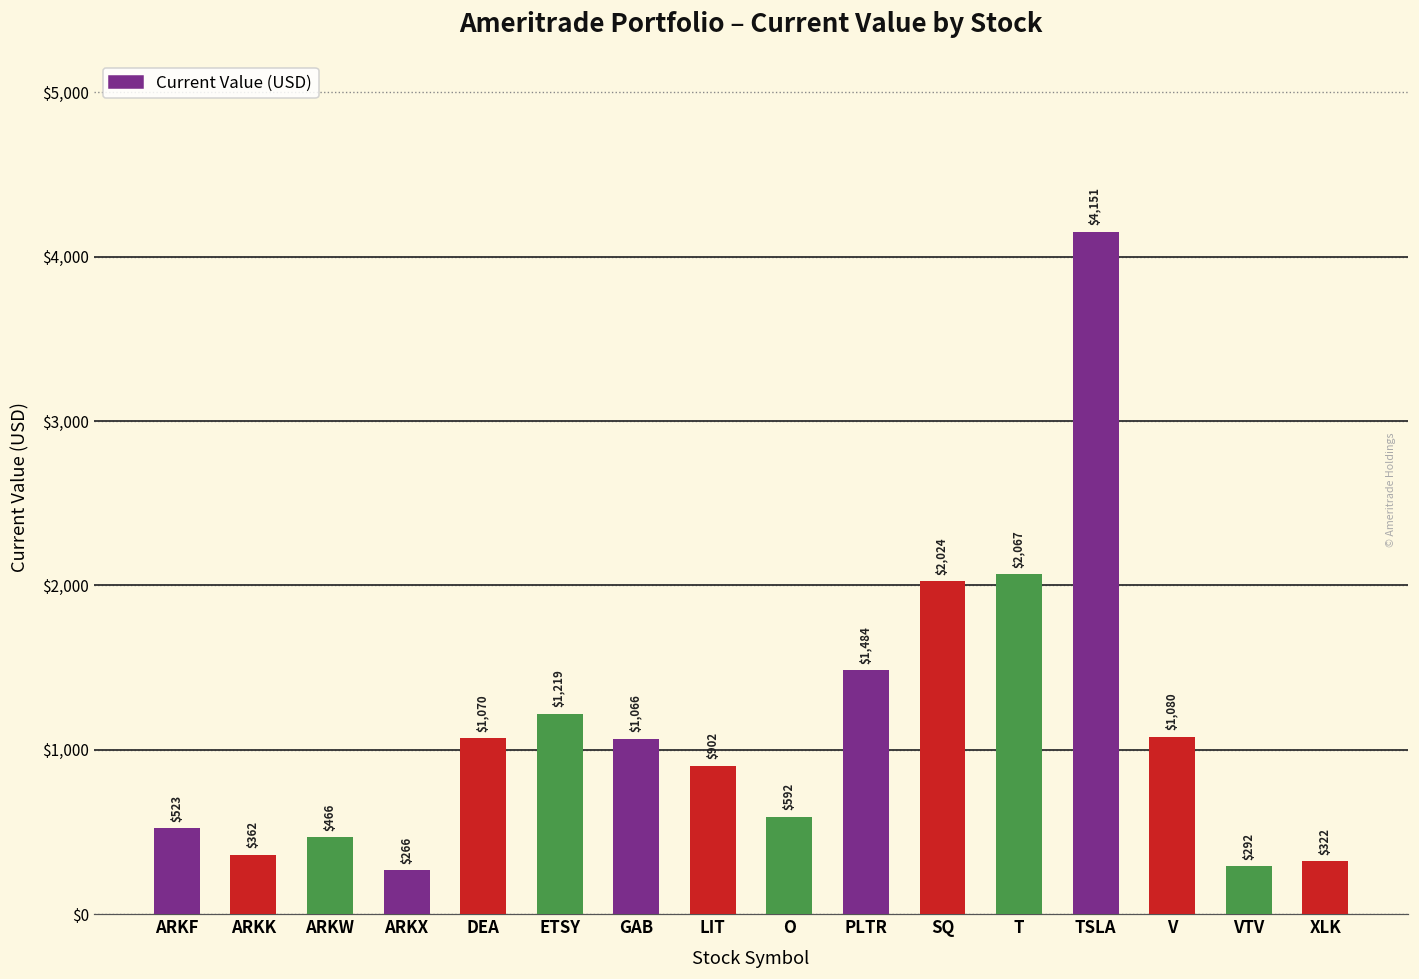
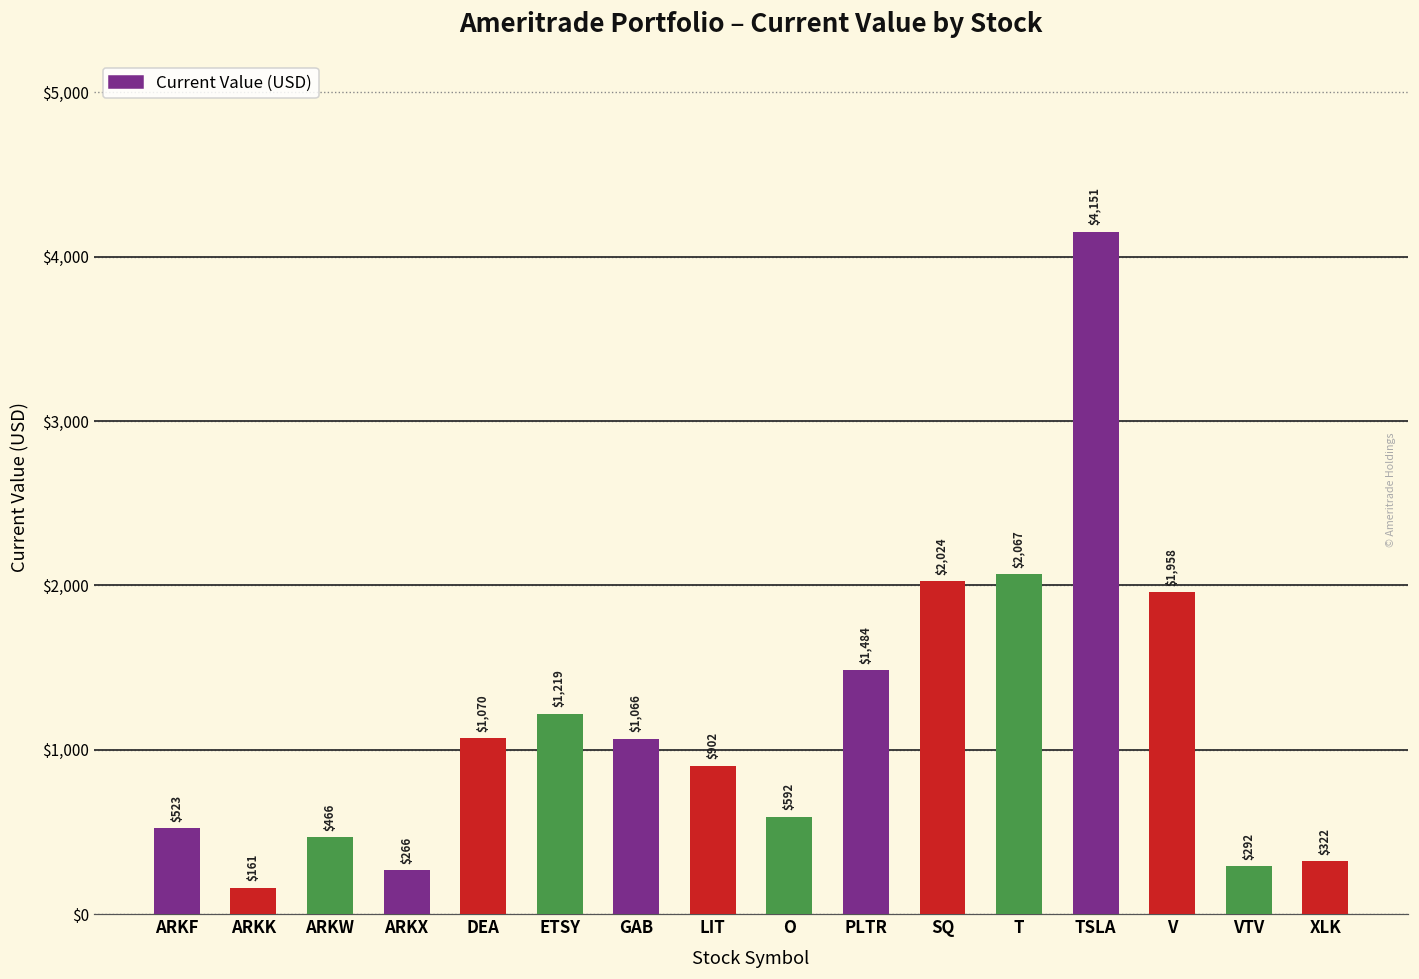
ARKK: $362 -> $161
V: $1,080 -> $1,958
